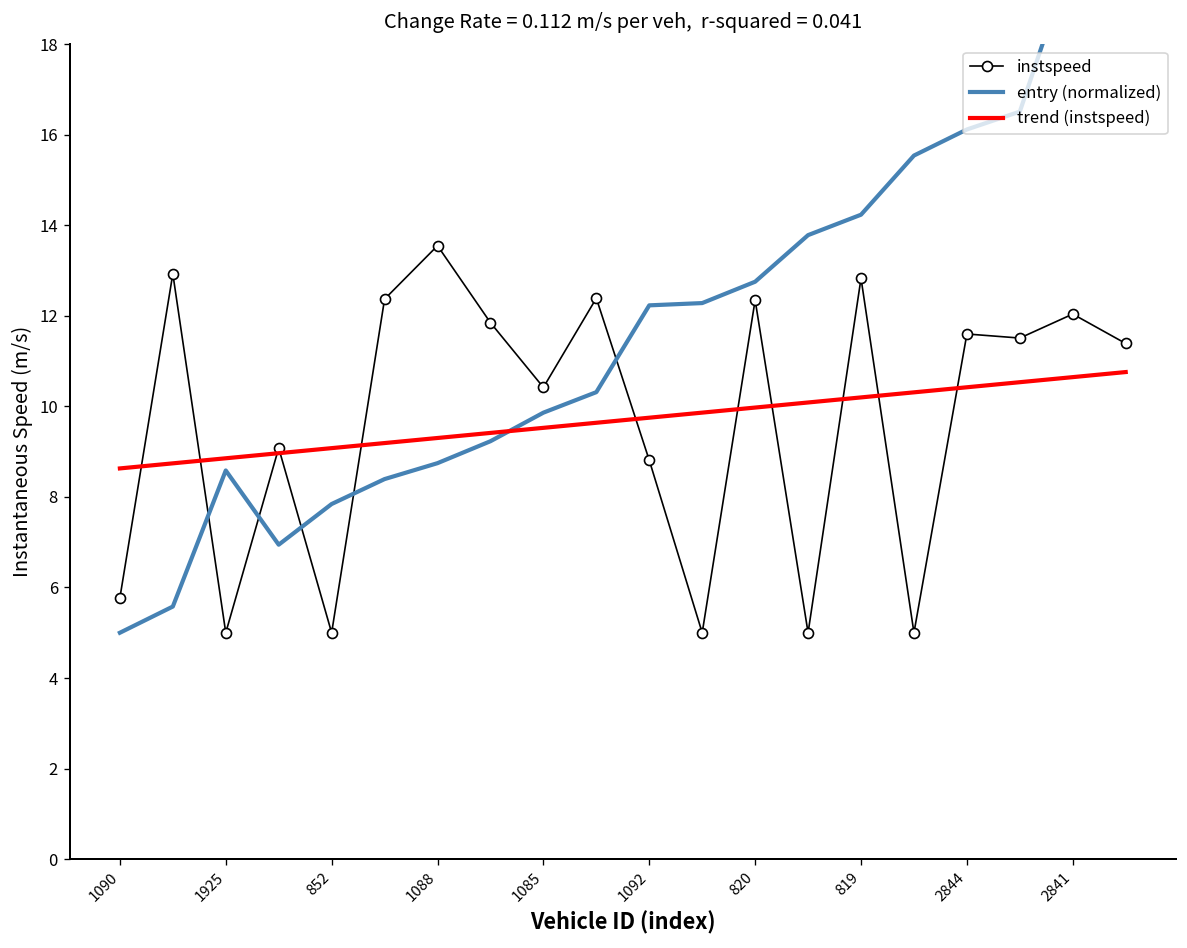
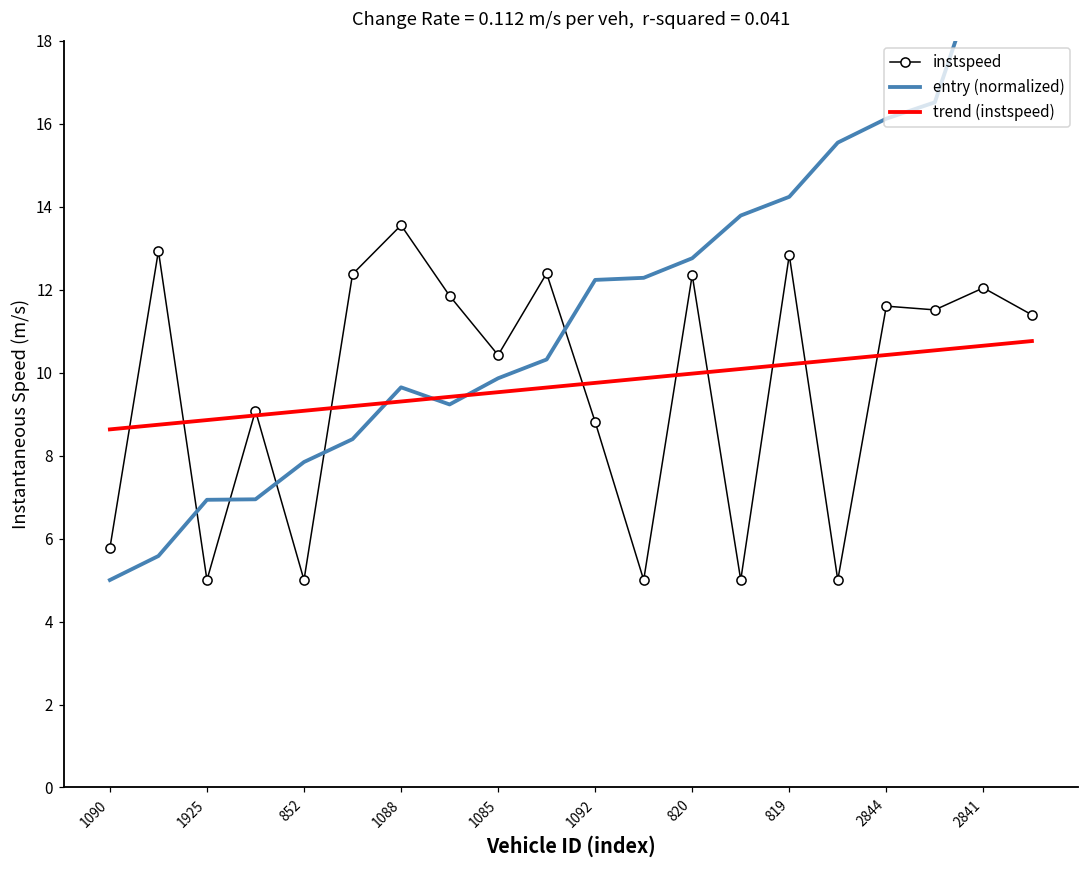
entry (normalized), 1925: 8.6 -> 6.9
entry (normalized), 1088: 8.7 -> 9.6
